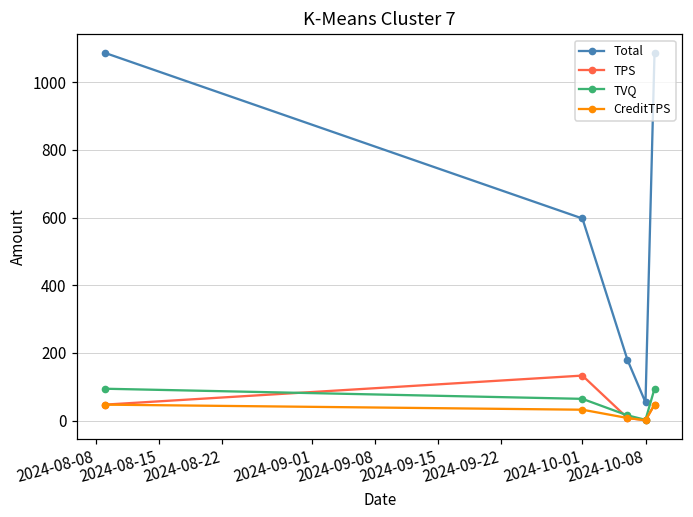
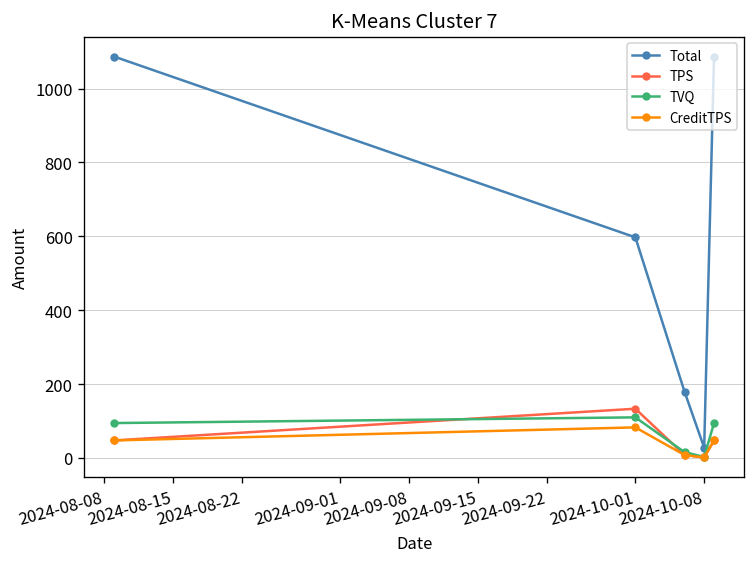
TVQ, 2024-10-01: 60 -> 110
CreditTPS, 2024-10-01: 30 -> 80
Total, 2024-10-08: 50 -> 30
